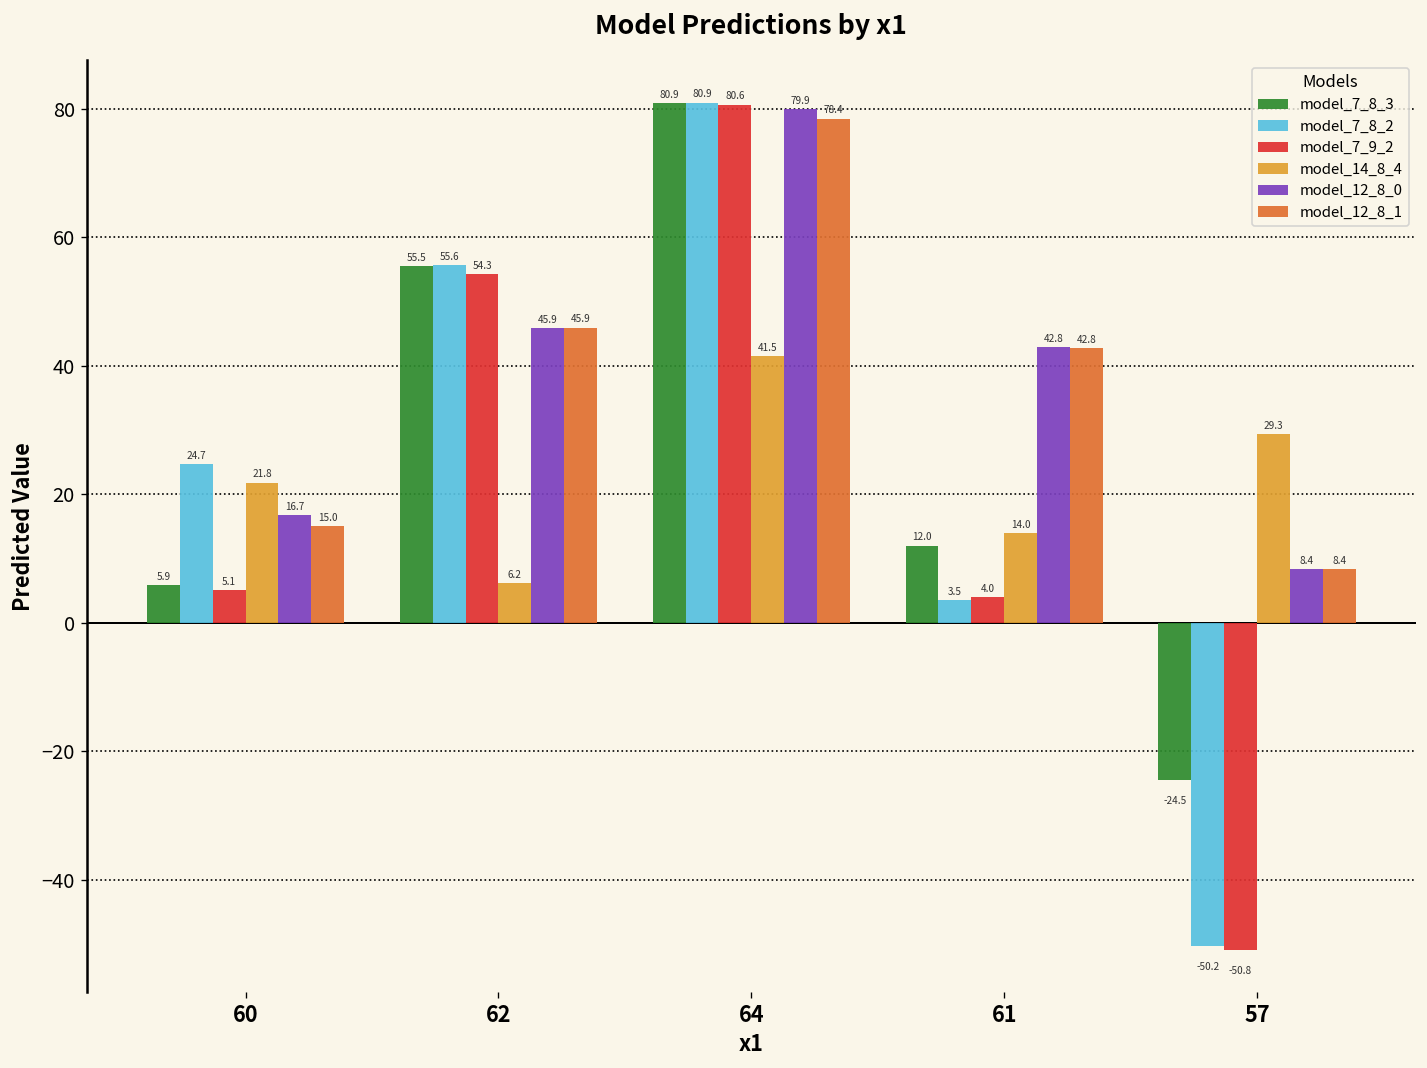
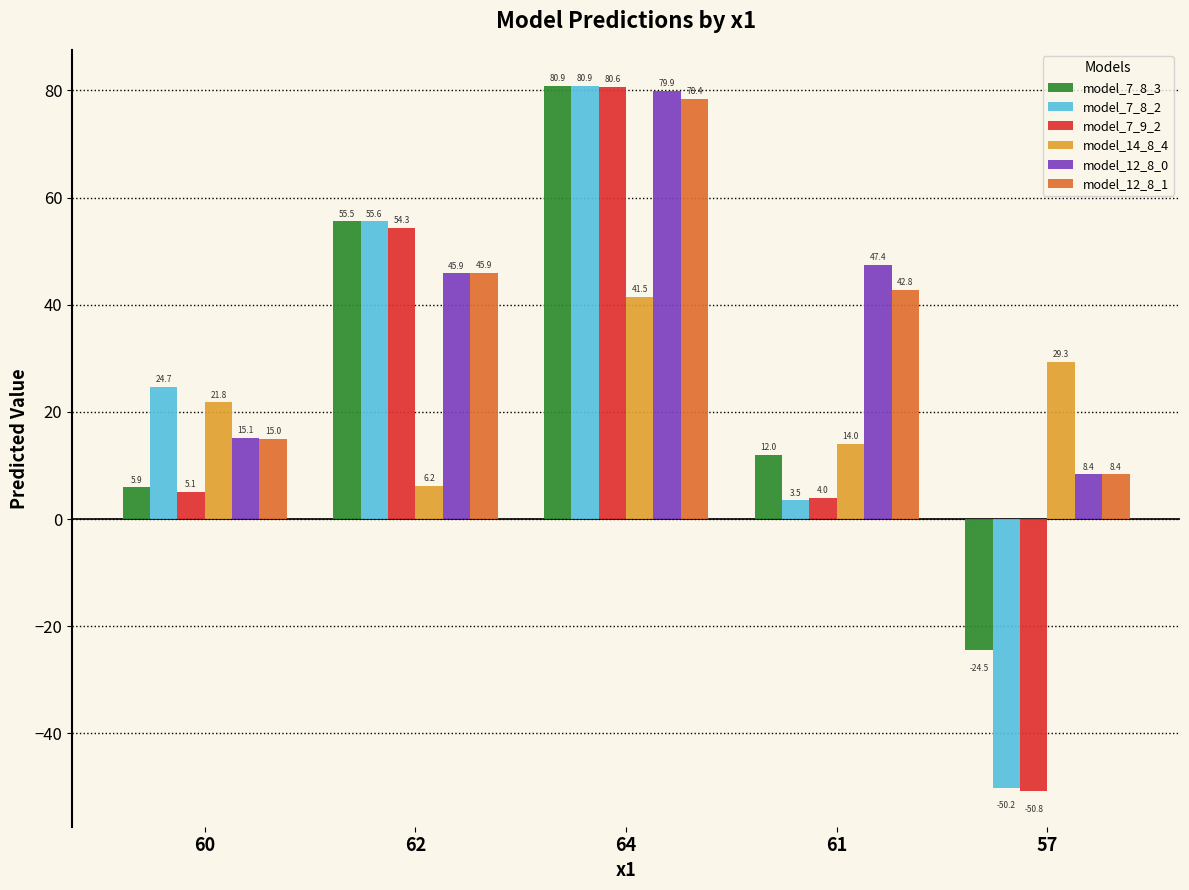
model_12_8_0, 60: 16.7 -> 15.1
model_12_8_0, 61: 42.8 -> 47.4
